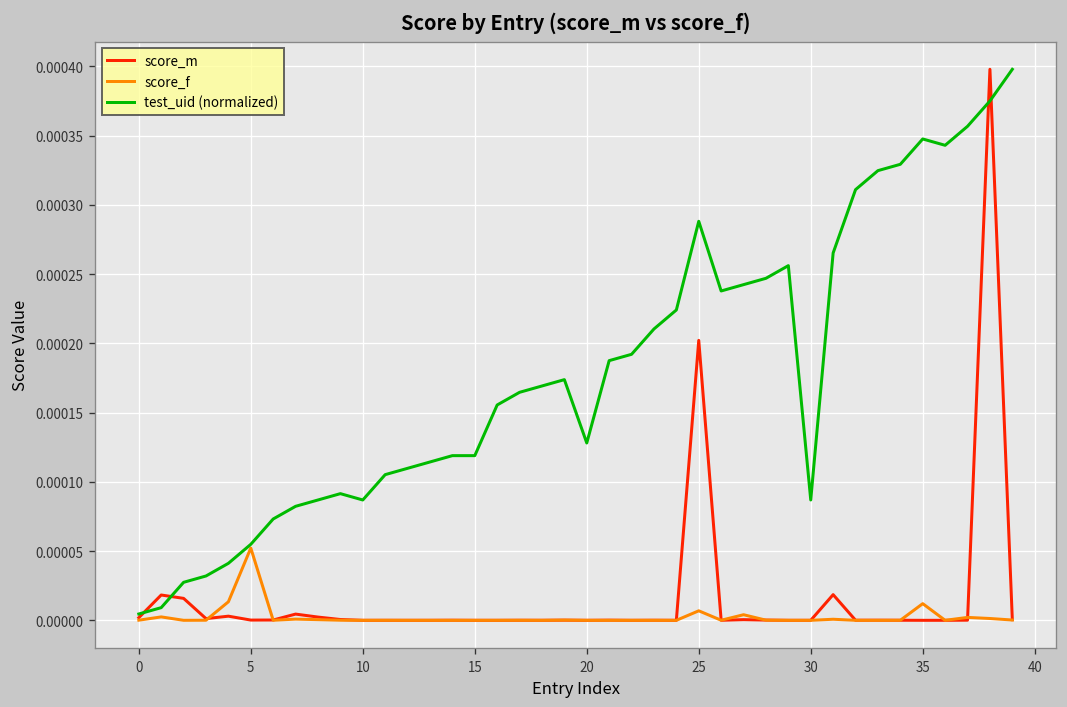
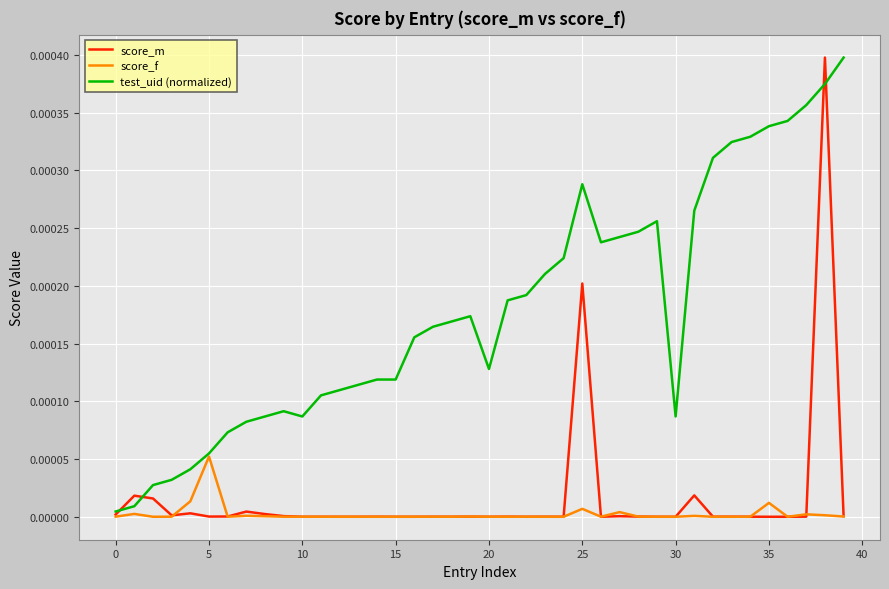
test_uid (normalized), 35: 0.000348 -> 0.000338
